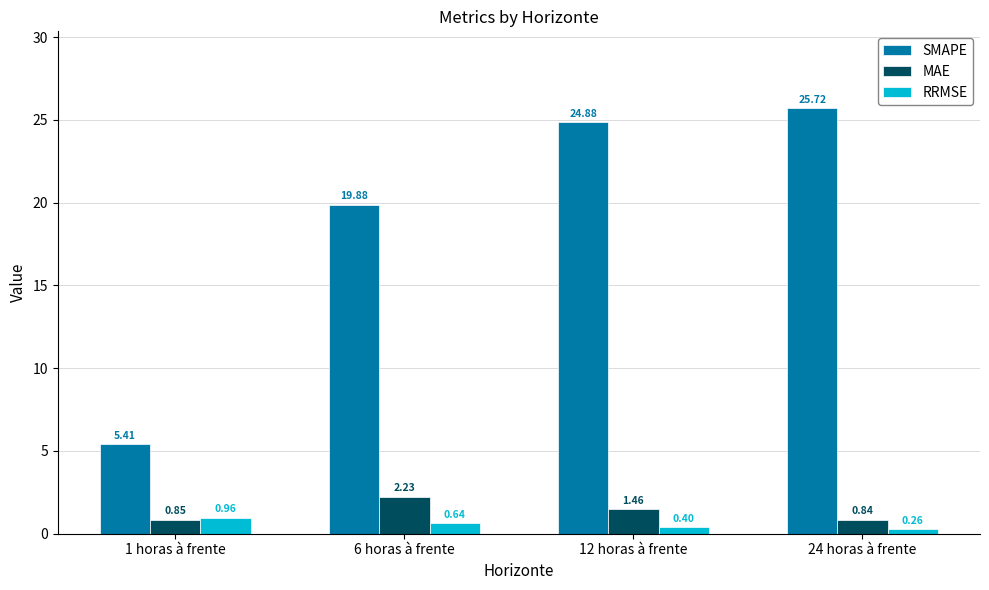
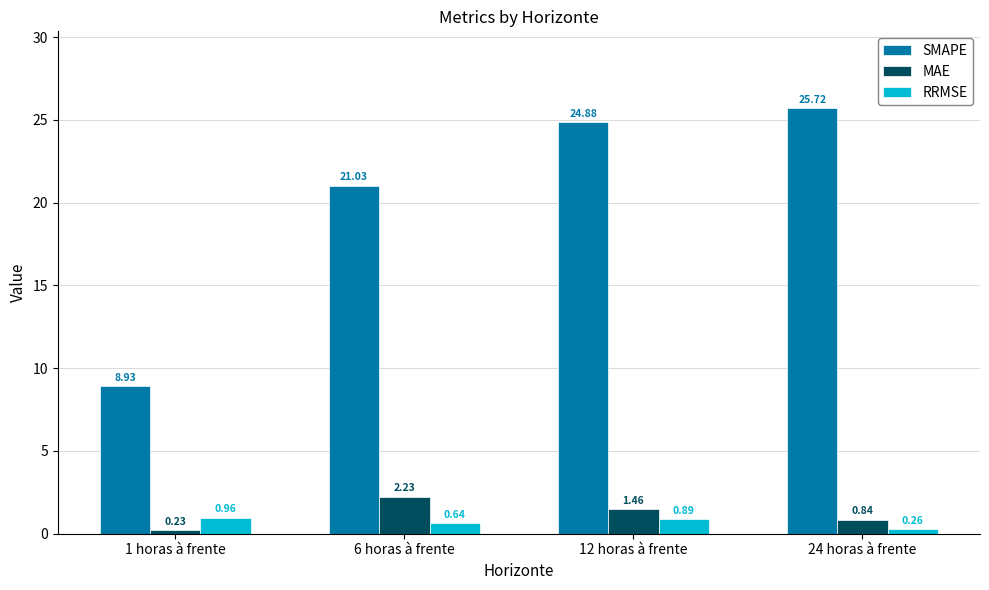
SMAPE, 1 horas à frente: 5.41 -> 8.93
MAE, 1 horas à frente: 0.85 -> 0.23
SMAPE, 6 horas à frente: 19.88 -> 21.03
RRMSE, 12 horas à frente: 0.40 -> 0.89
